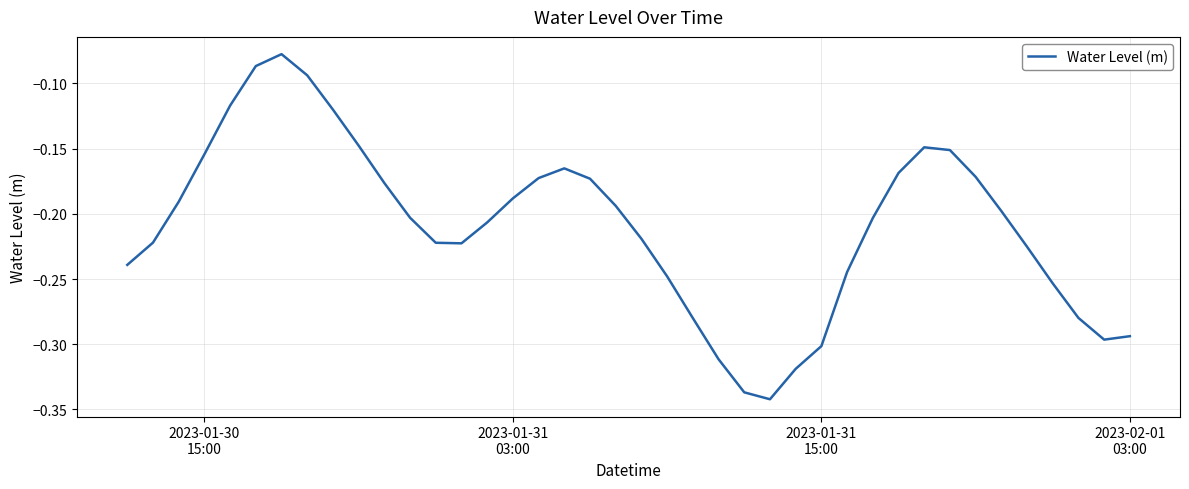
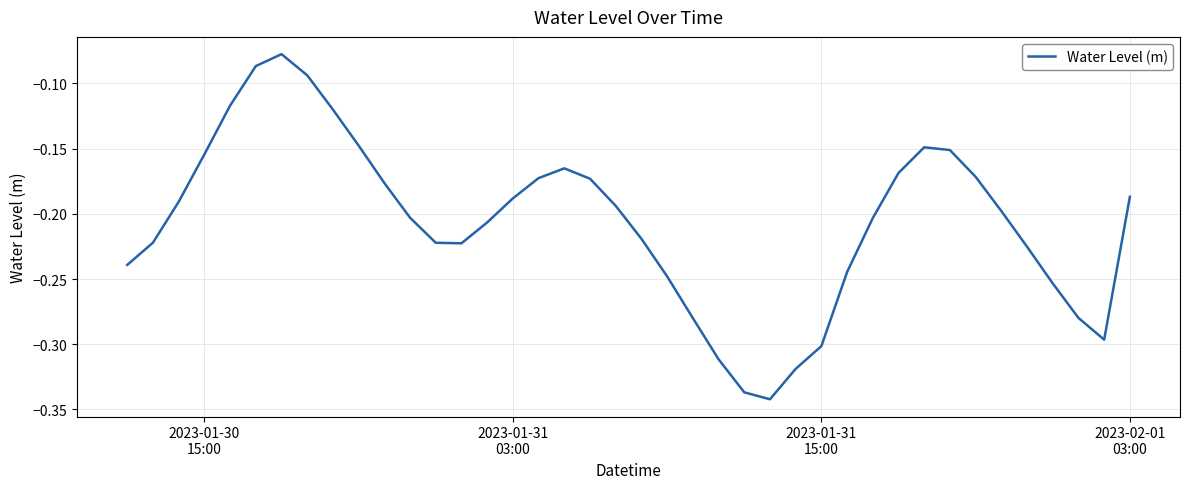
2023-02-01 03:00: -0.294 -> -0.187
